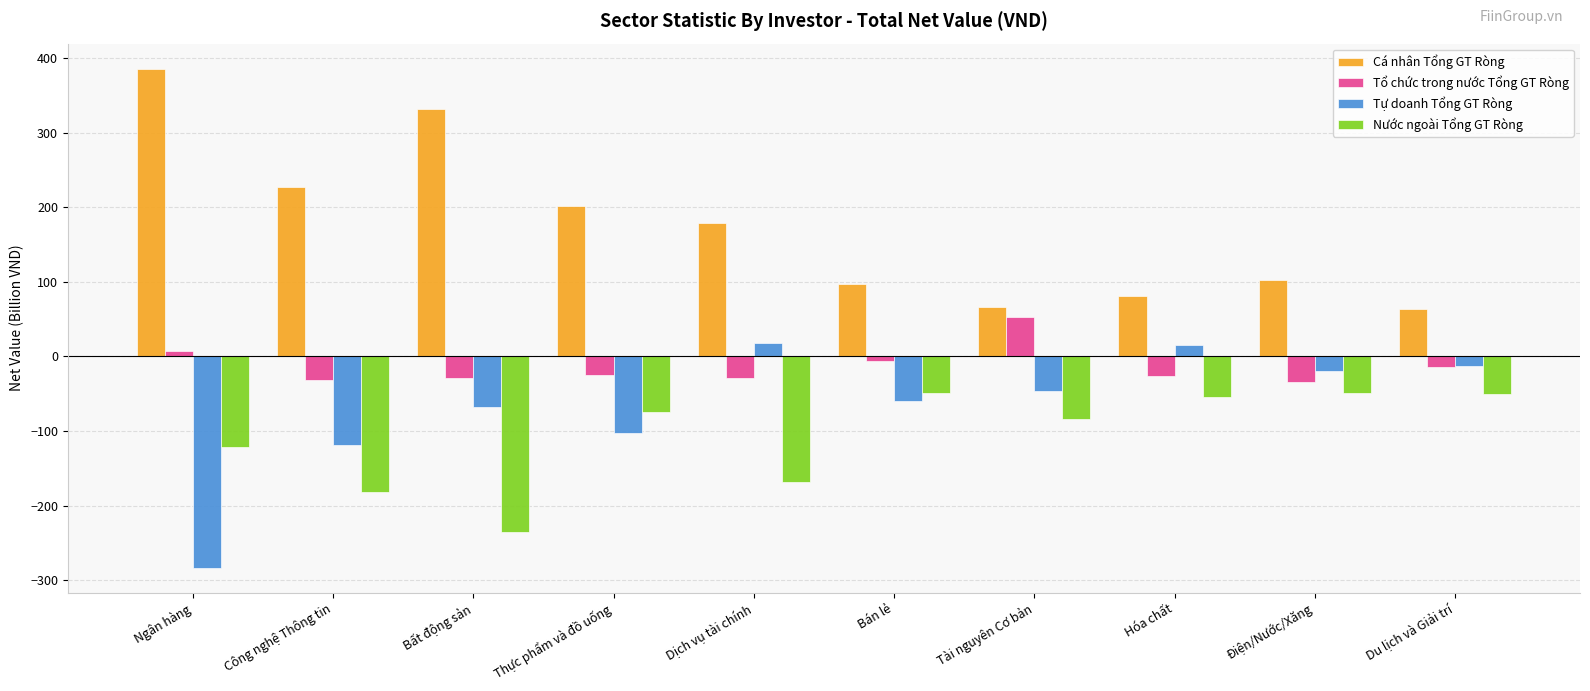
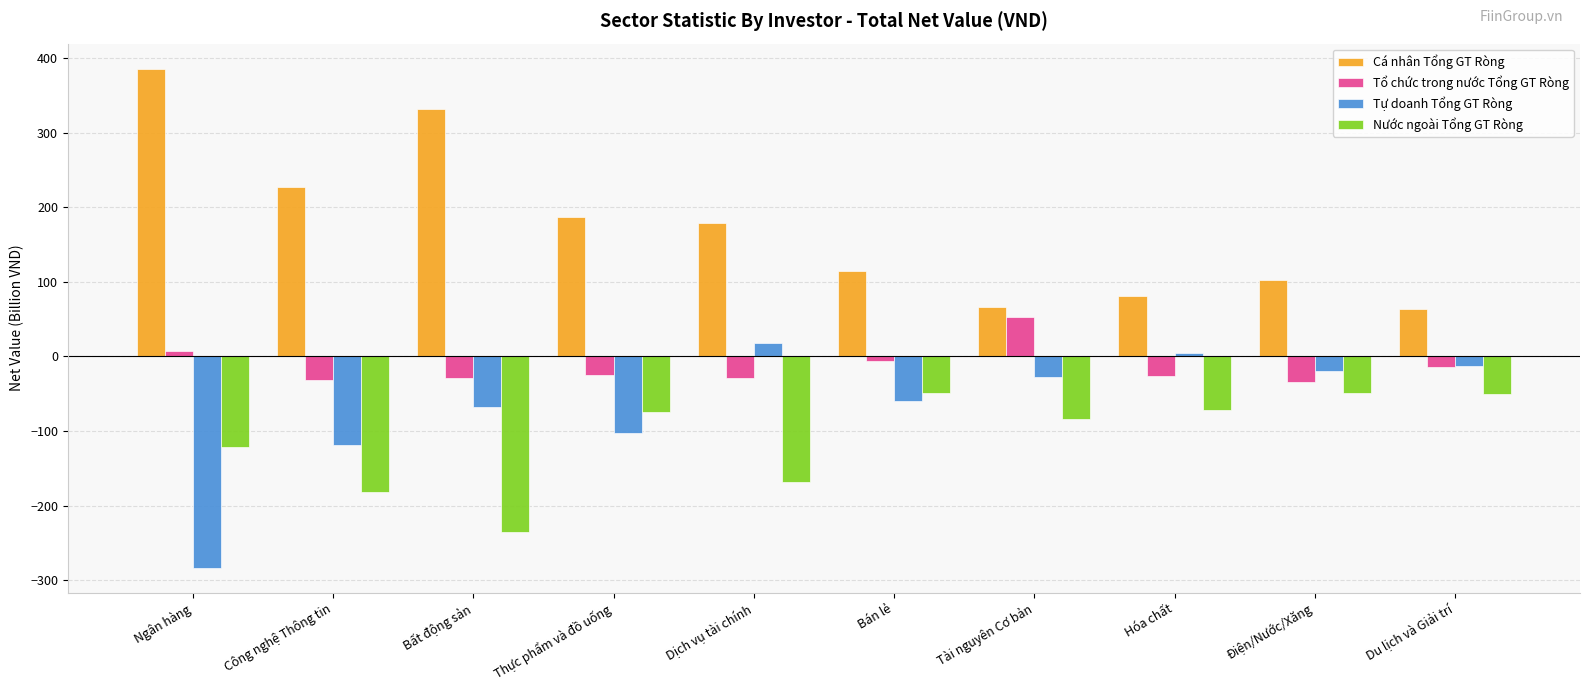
Cá nhân Tổng GT Ròng, Thực phẩm và đồ uống: 200 -> 190
Cá nhân Tổng GT Ròng, Bán lẻ: 100 -> 110
Tự doanh Tổng GT Ròng, Tài nguyên Cơ bản: -50 -> -30
Tự doanh Tổng GT Ròng, Hóa chất: 20 -> 0
Nước ngoài Tổng GT Ròng, Hóa chất: -50 -> -70
